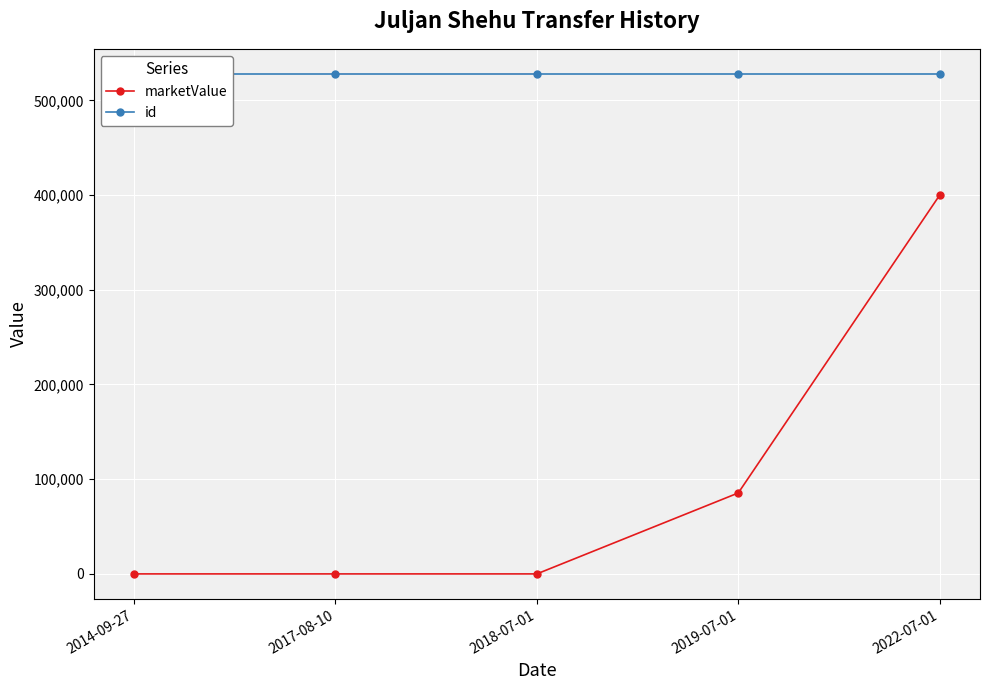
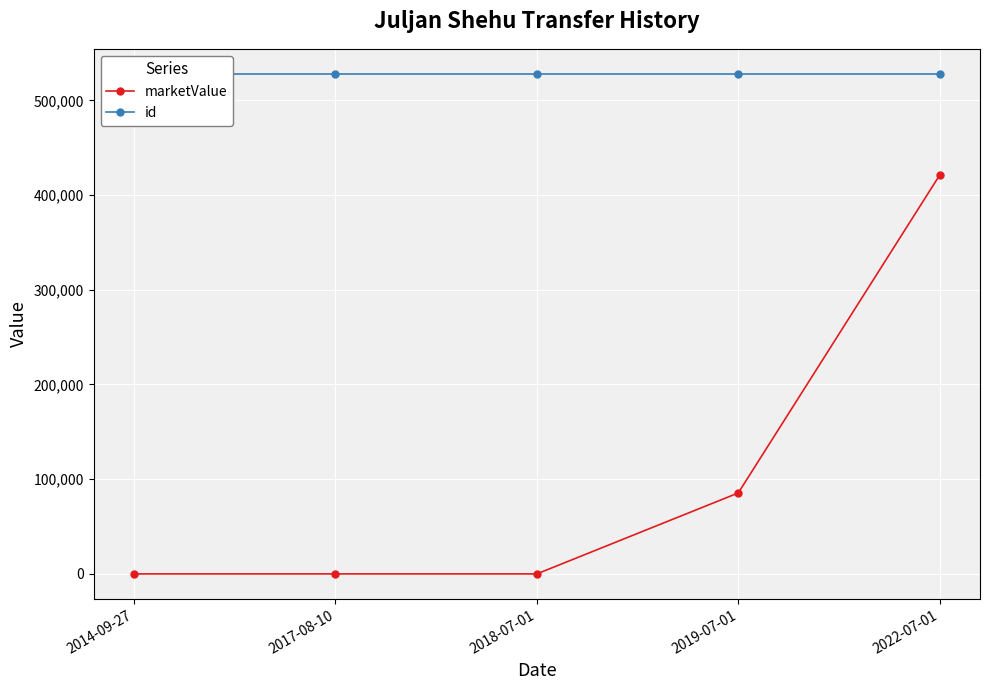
marketValue, 2022-07-01: 400,000 -> 420,000
